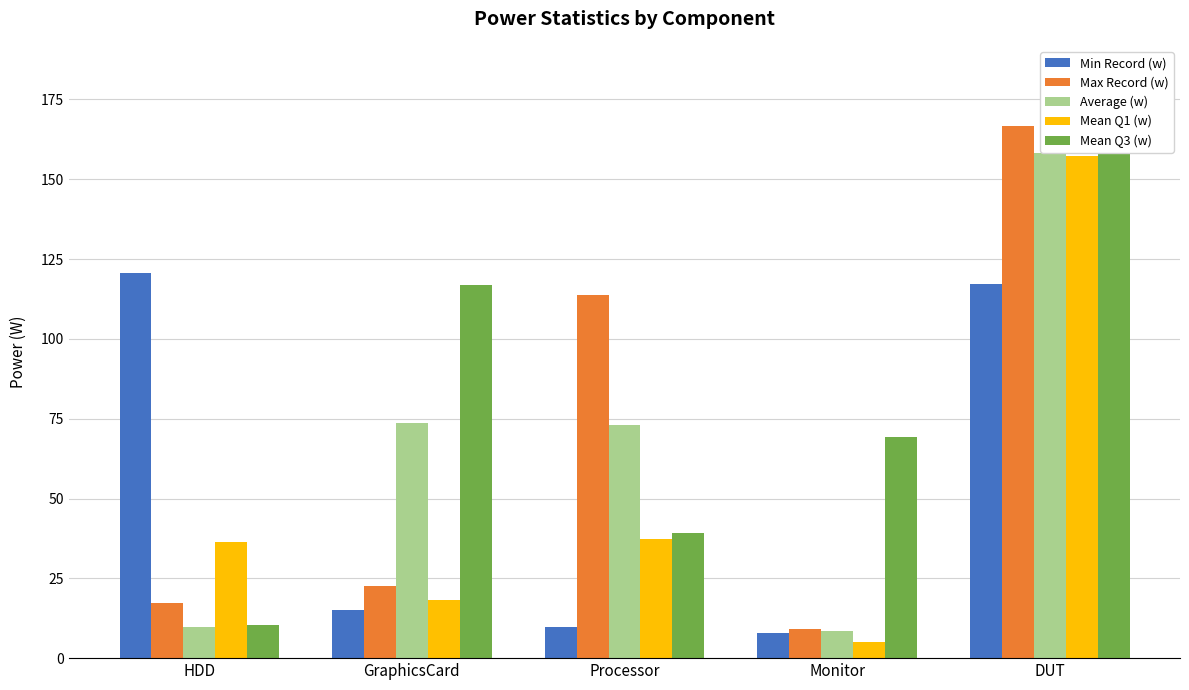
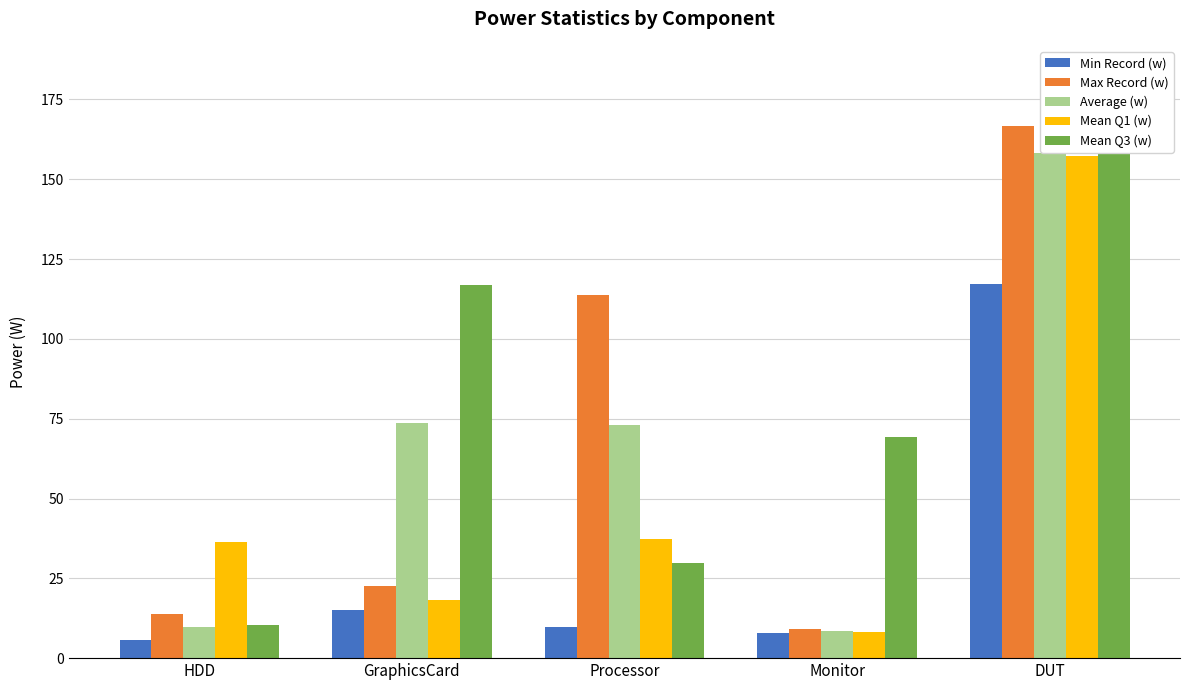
Min Record (w), HDD: 121 -> 6
Max Record (w), HDD: 17 -> 14
Mean Q3 (w), Processor: 39 -> 30
Mean Q1 (w), Monitor: 5 -> 8
